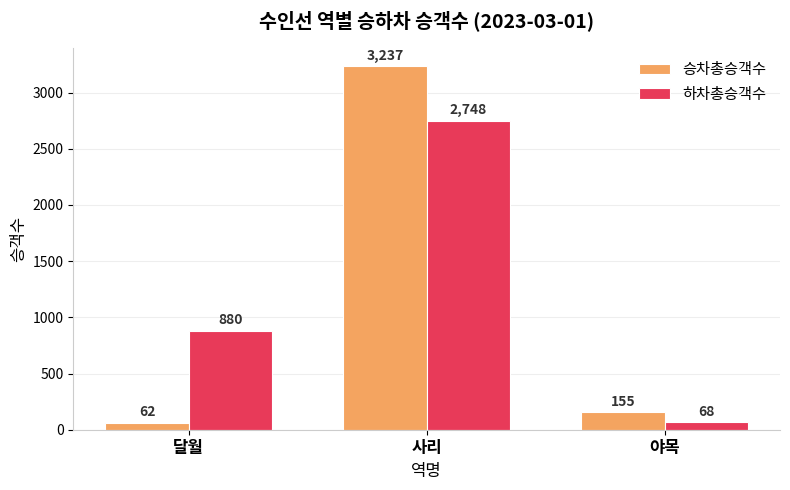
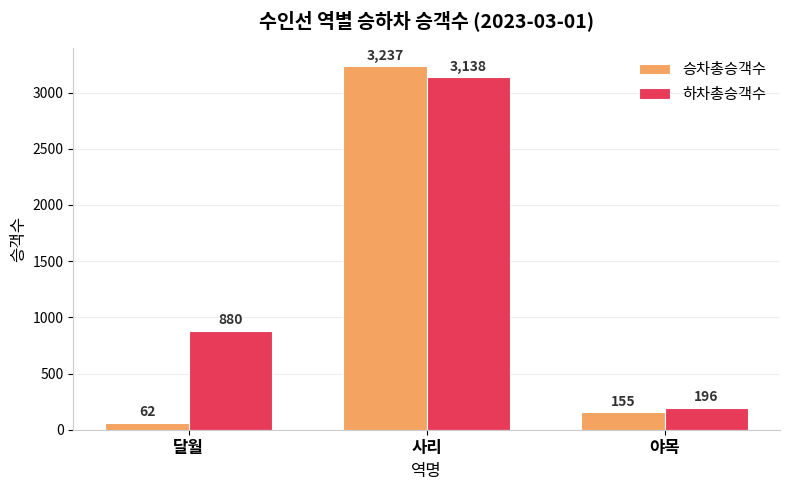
하차총승객수, 사리: 2,748 -> 3,138
하차총승객수, 야목: 68 -> 196
